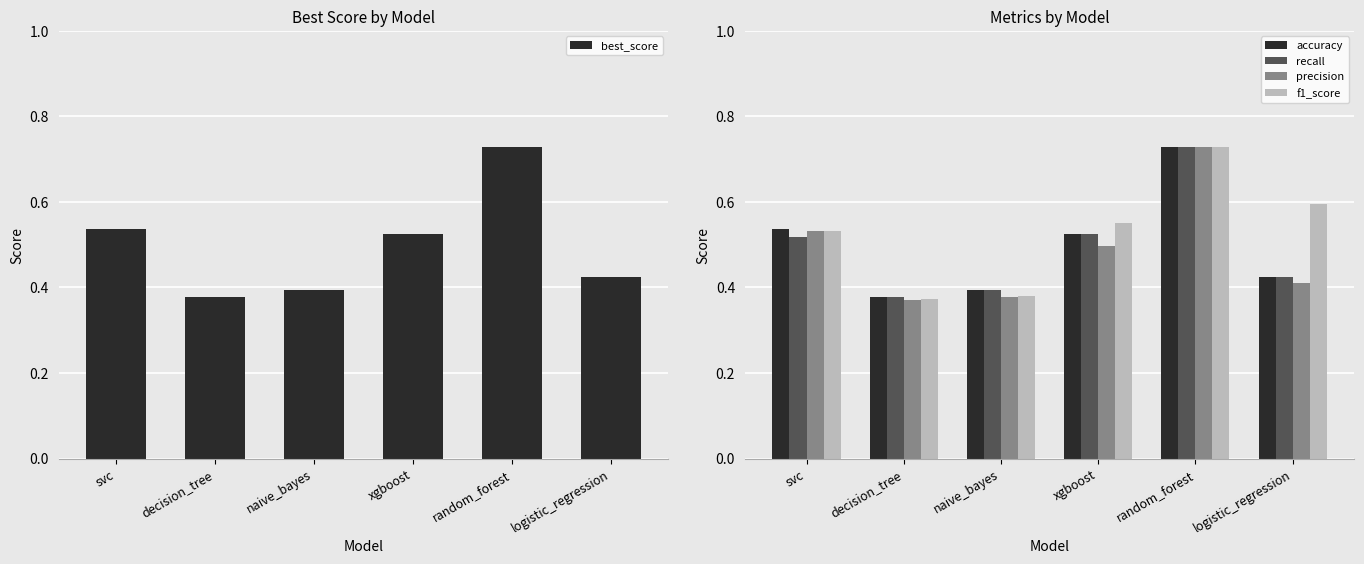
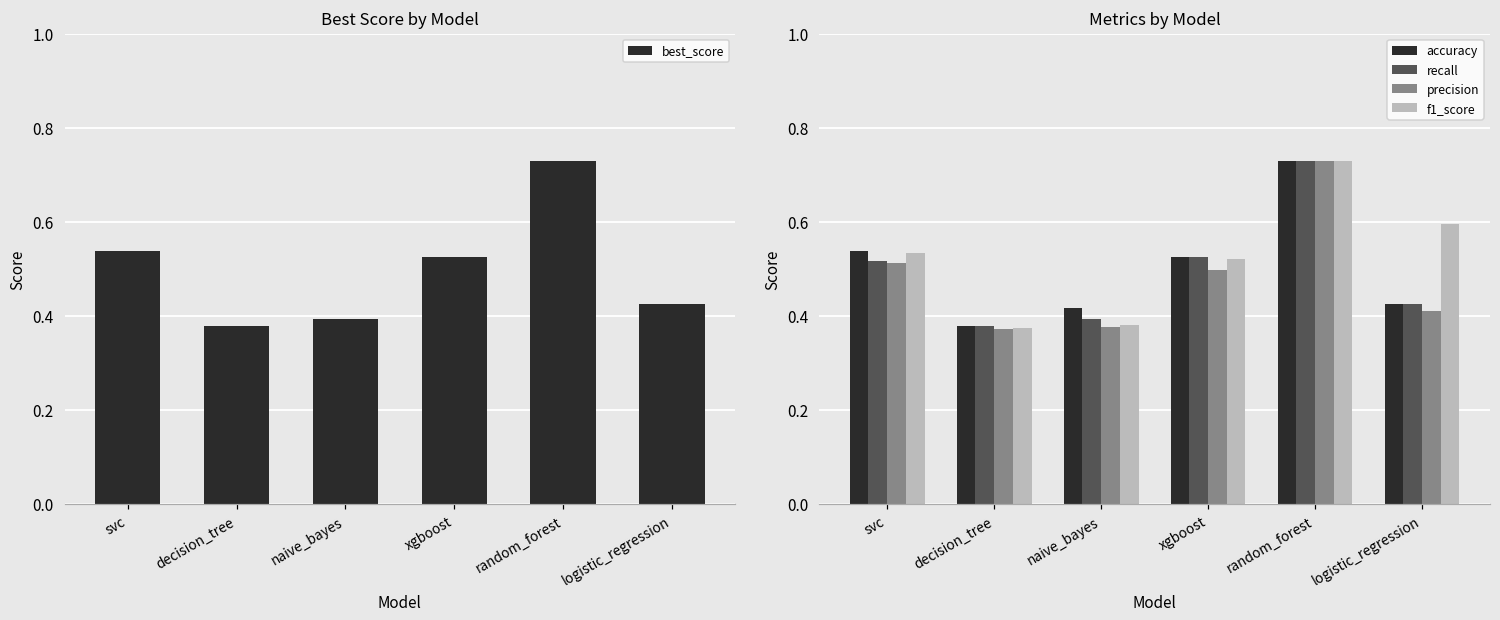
Metrics by Model, precision, svc: 0.53 -> 0.51
Metrics by Model, accuracy, naive_bayes: 0.39 -> 0.42
Metrics by Model, f1_score, xgboost: 0.55 -> 0.52
